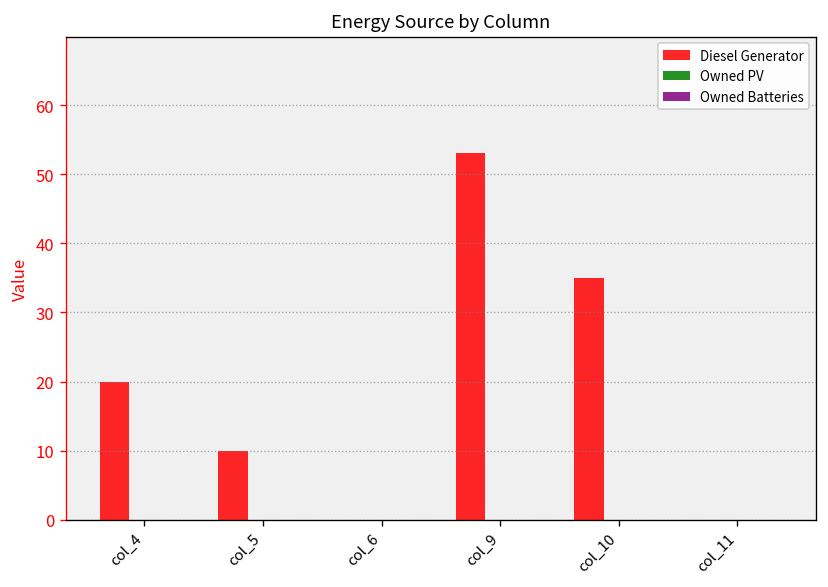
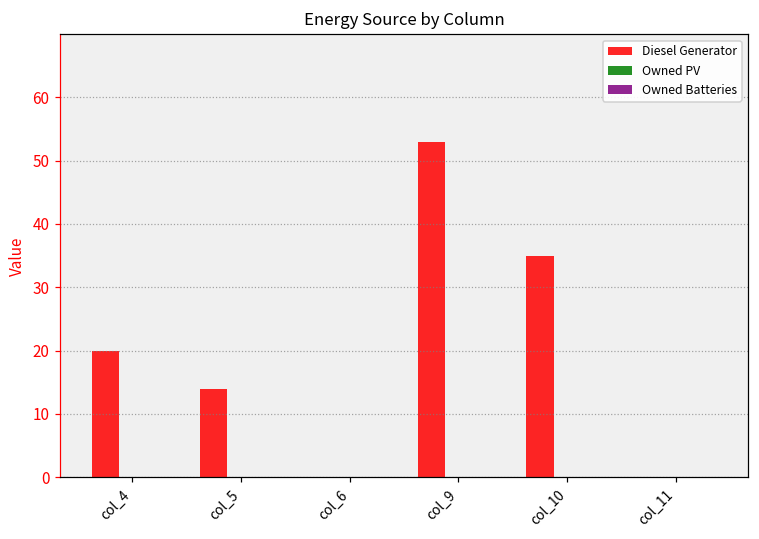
Diesel Generator, col_5: 10 -> 14
